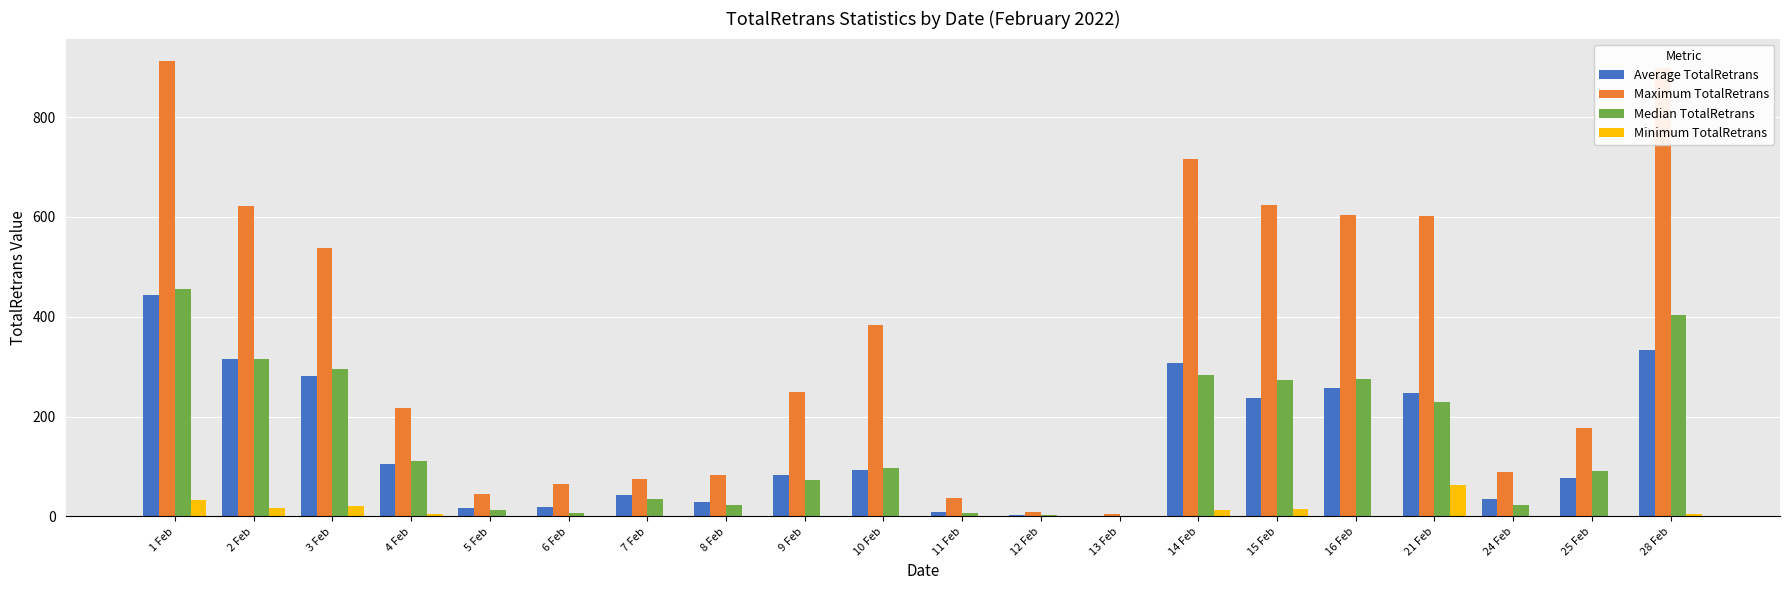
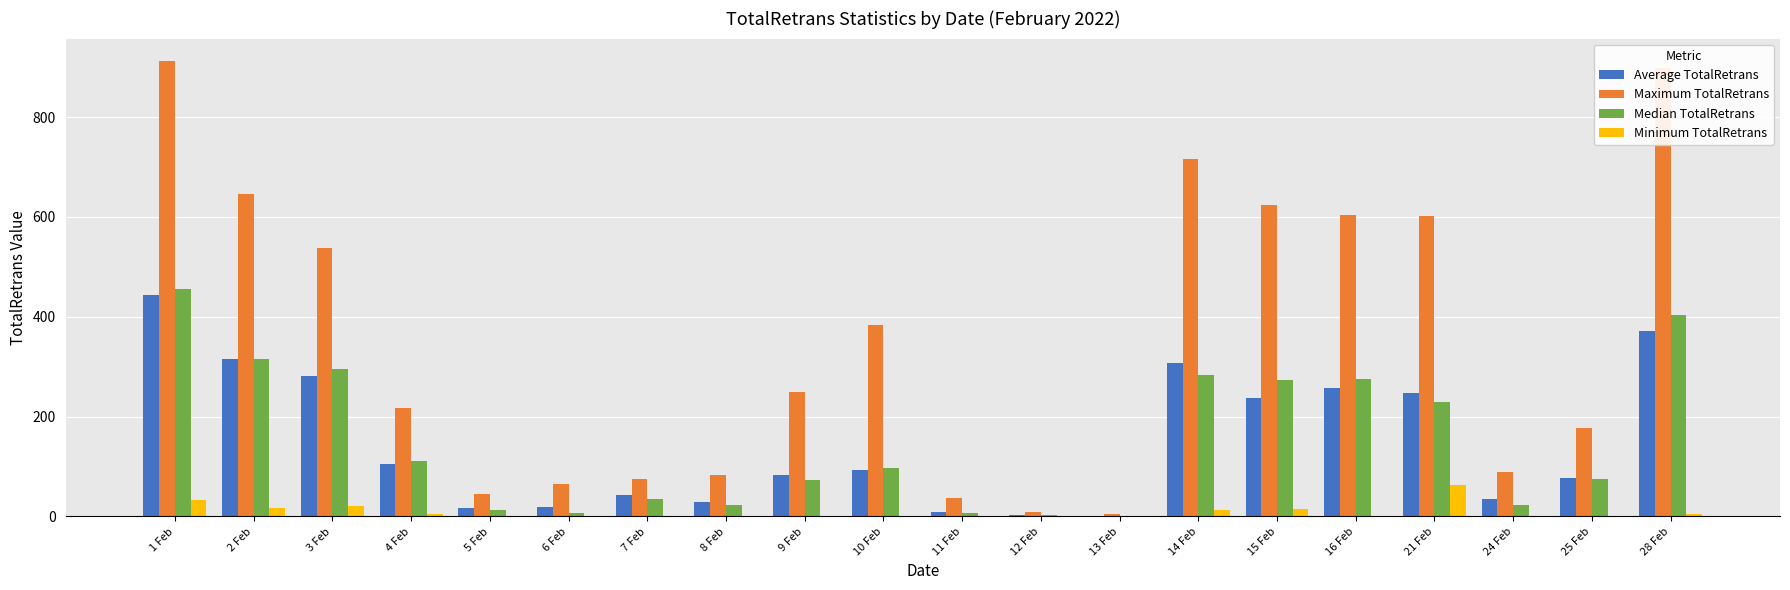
Maximum TotalRetrans, 2 Feb: 620 -> 650
Median TotalRetrans, 25 Feb: 90 -> 70
Average TotalRetrans, 28 Feb: 330 -> 370
